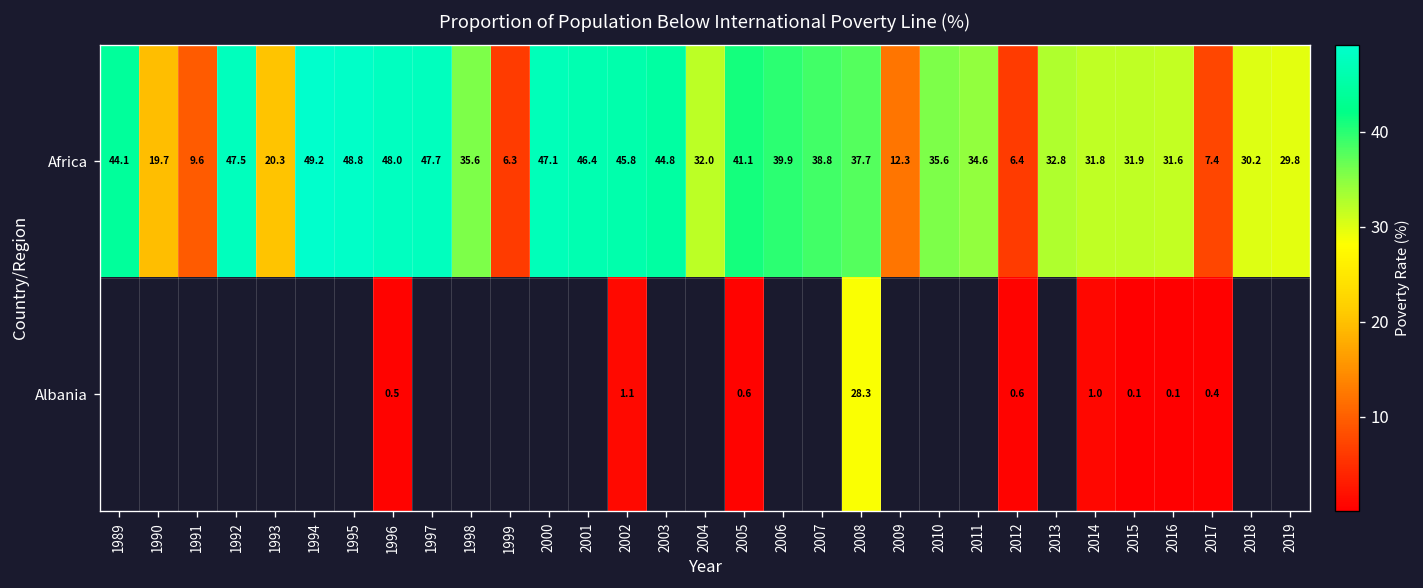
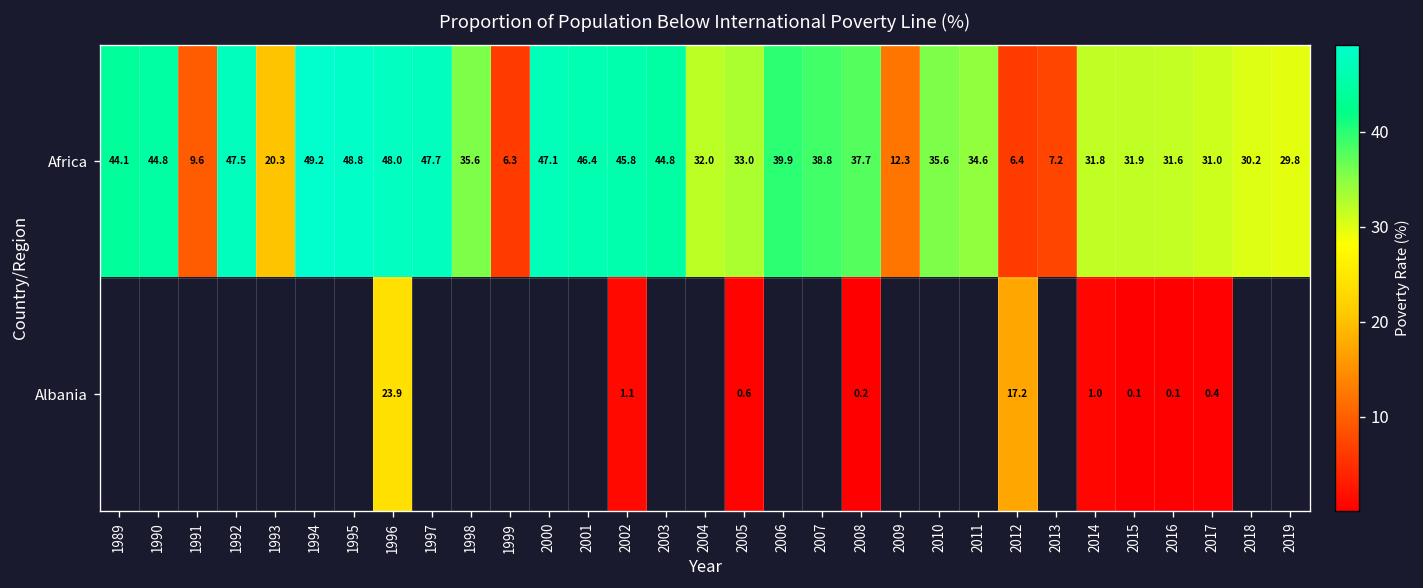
Africa, 1990: 19.7 -> 44.8
Africa, 2005: 41.1 -> 33.0
Africa, 2013: 32.8 -> 7.2
Africa, 2017: 7.4 -> 31.0
Albania, 1996: 0.5 -> 23.9
Albania, 2008: 28.3 -> 0.2
Albania, 2012: 0.6 -> 17.2
